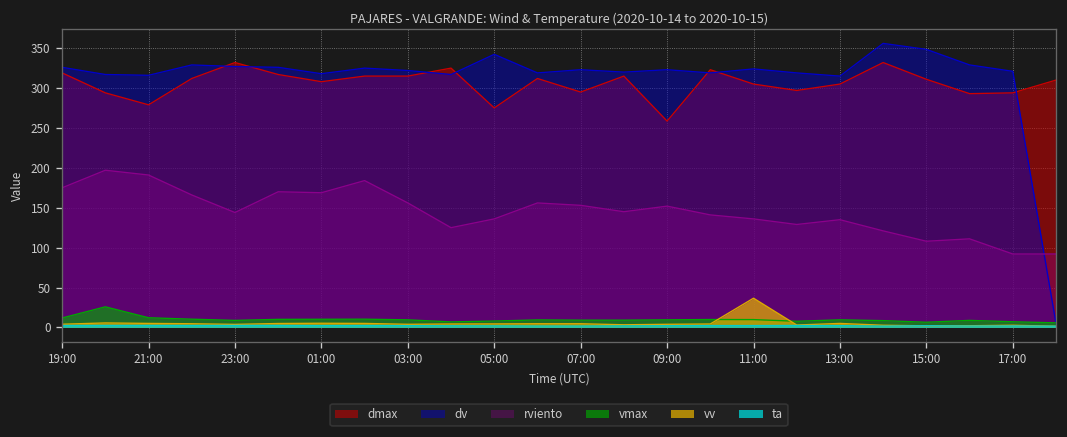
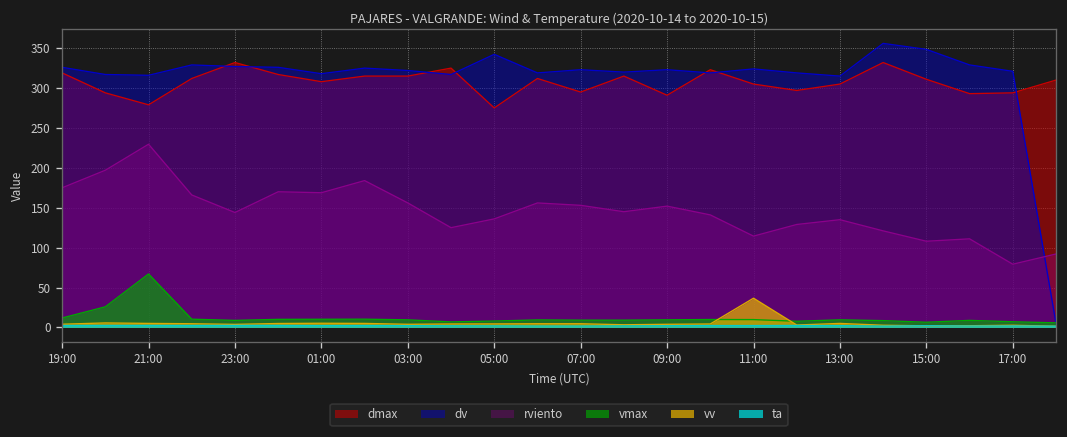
rviento, 21:00: 190 -> 230
vmax, 21:00: 10 -> 70
dmax, 09:00: 260 -> 290
rviento, 11:00: 140 -> 110
rviento, 17:00: 90 -> 80
